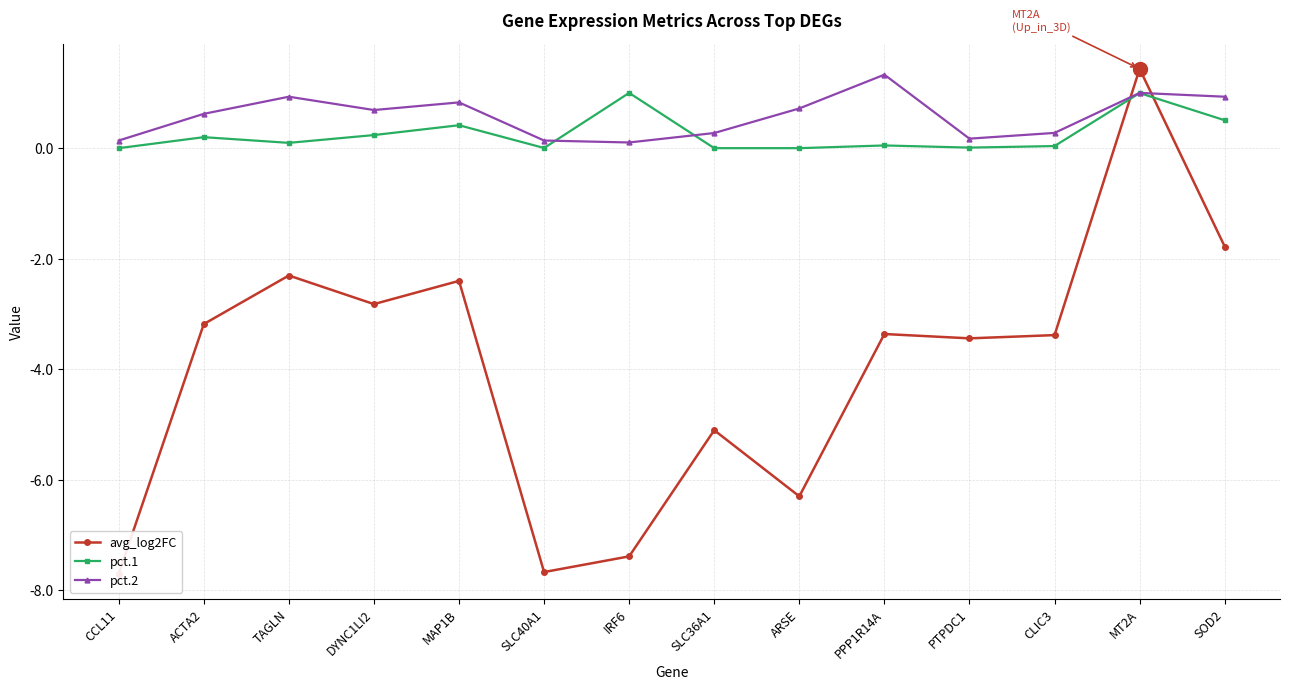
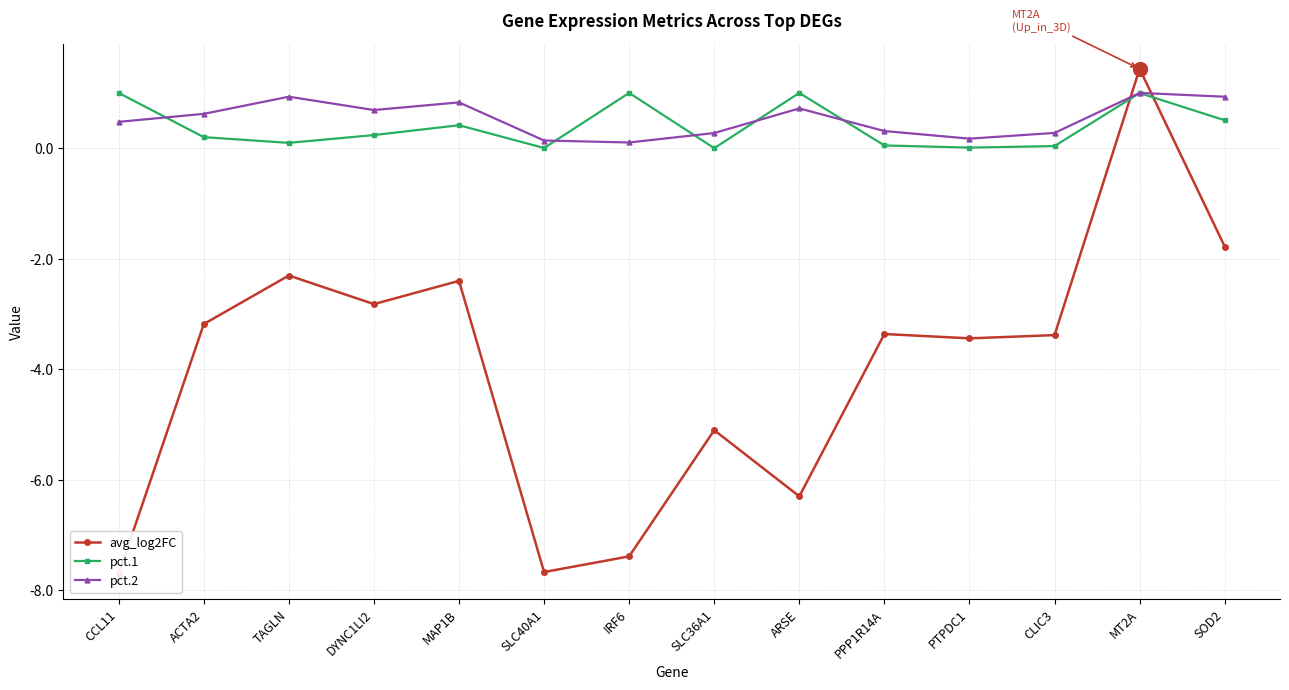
pct.1, CCL11: 0 -> 1
pct.2, CCL11: 0.1 -> 0.5
pct.1, ARSE: 0 -> 1
pct.2, PPP1R14A: 1.3 -> 0.3
